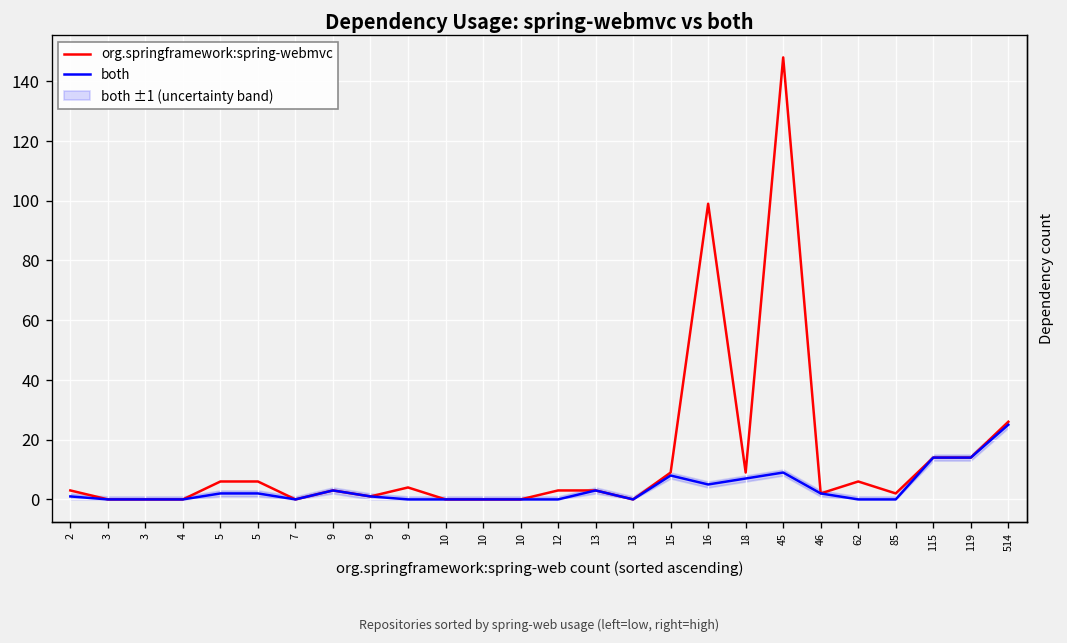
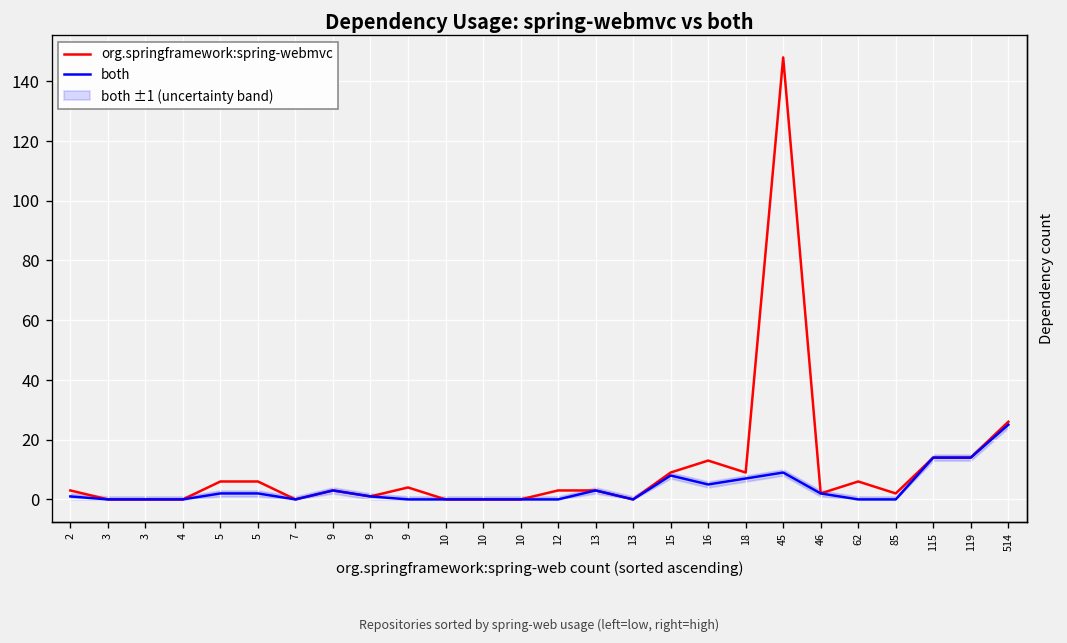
org.springframework:spring-webmvc, 16: 99 -> 13
